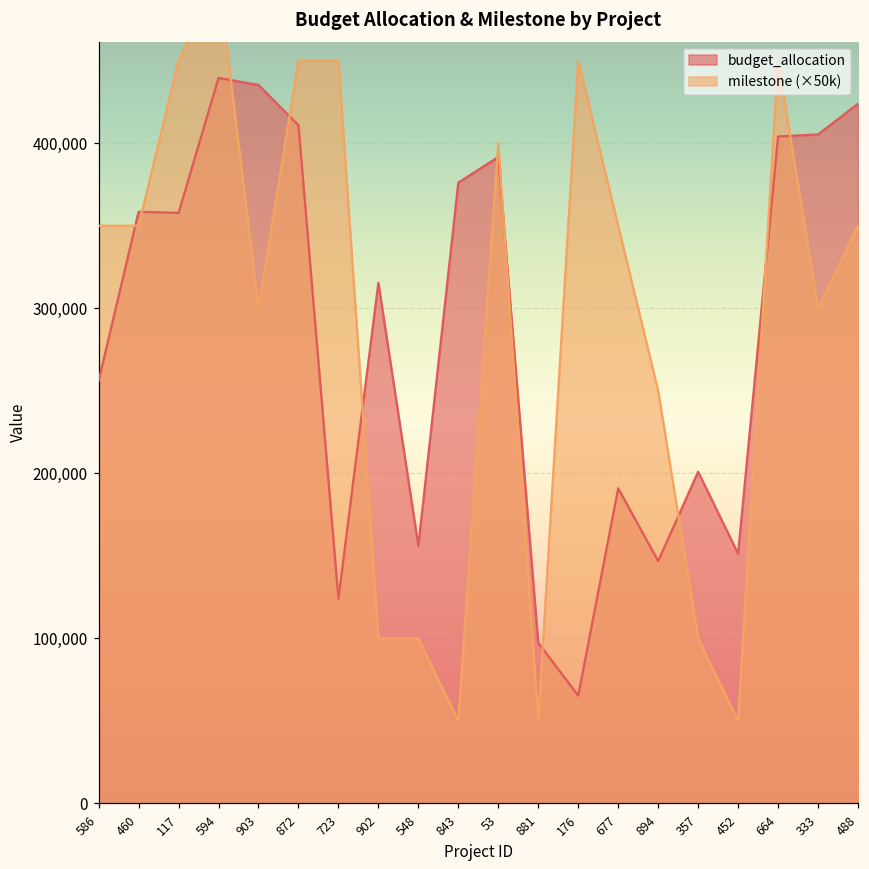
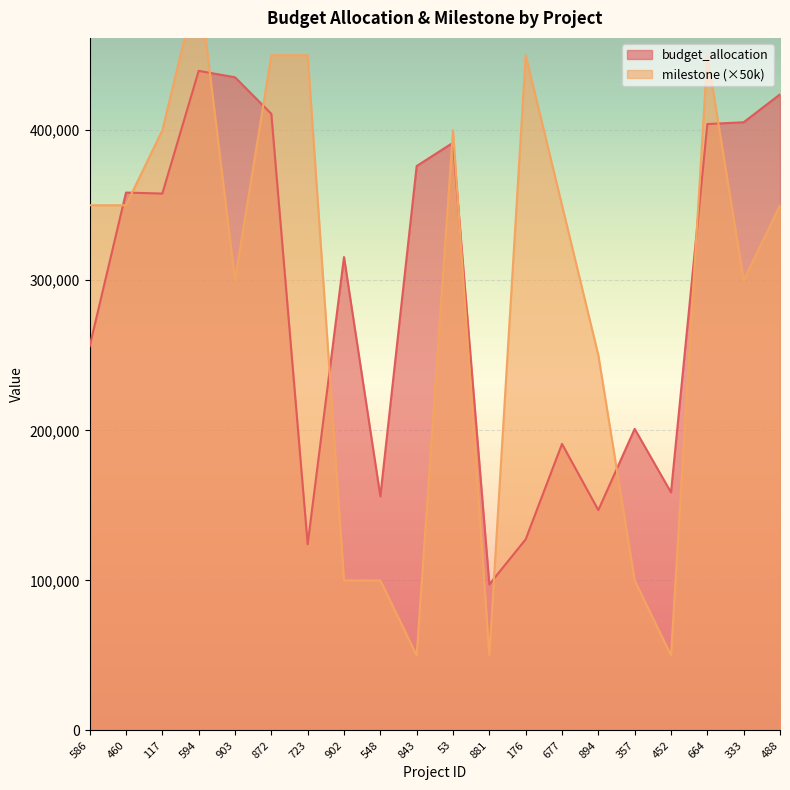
milestone (×50k), 117: 450,000 -> 400,000
budget_allocation, 176: 65,000 -> 127,000
budget_allocation, 452: 151,000 -> 159,000
